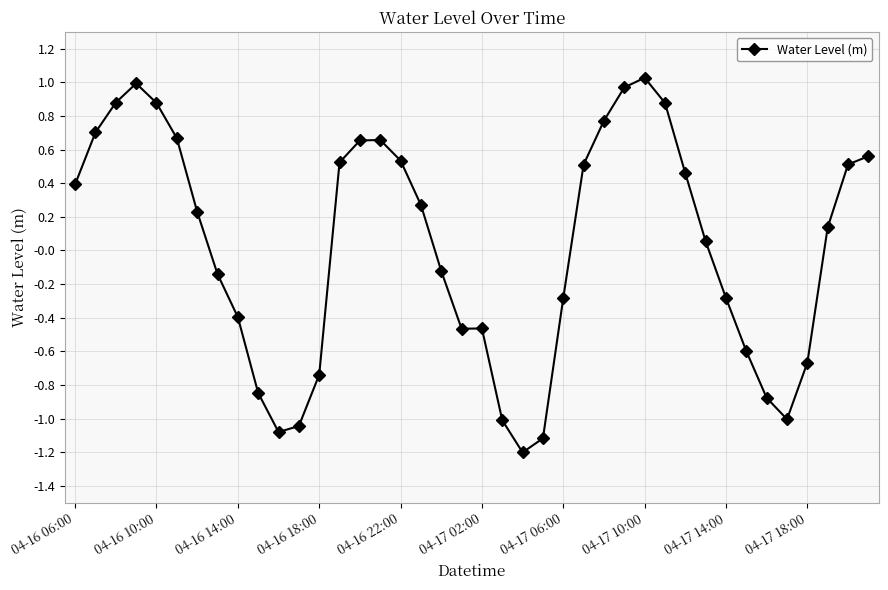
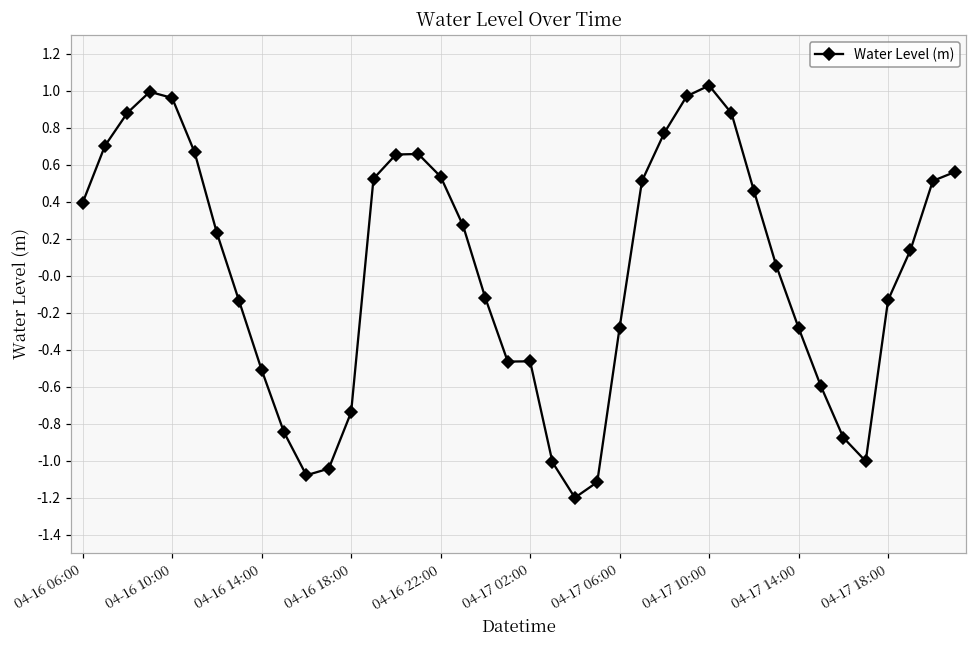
04-16 10:00: 0.88 -> 0.96
04-16 14:00: -0.40 -> -0.51
04-17 18:00: -0.67 -> -0.13
